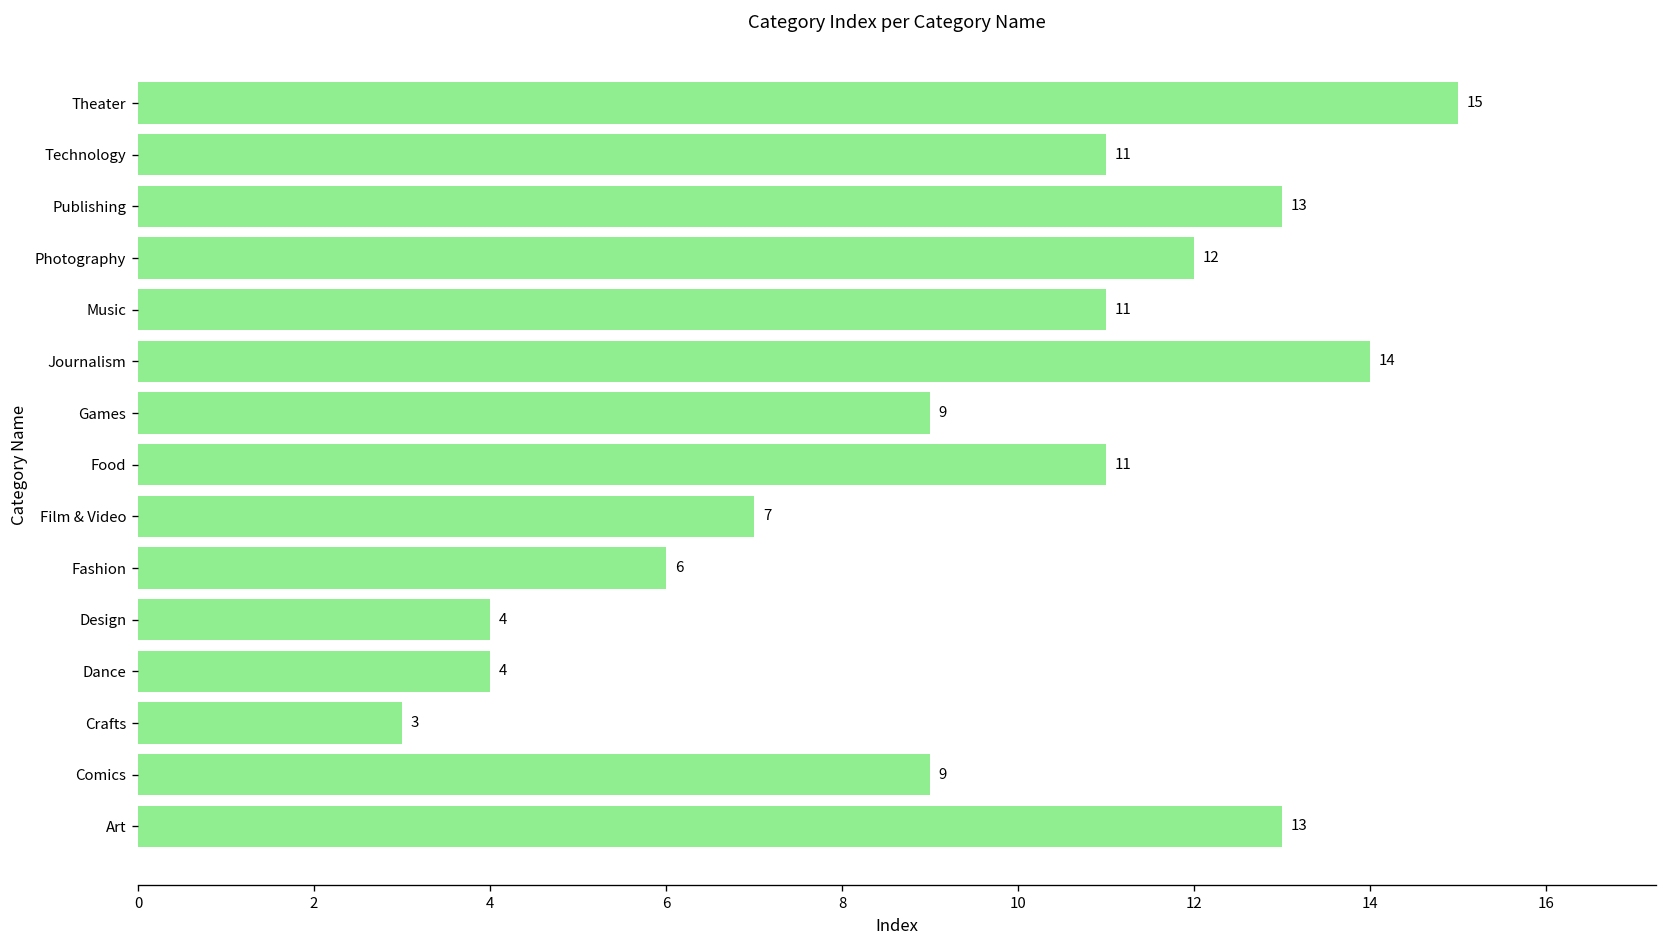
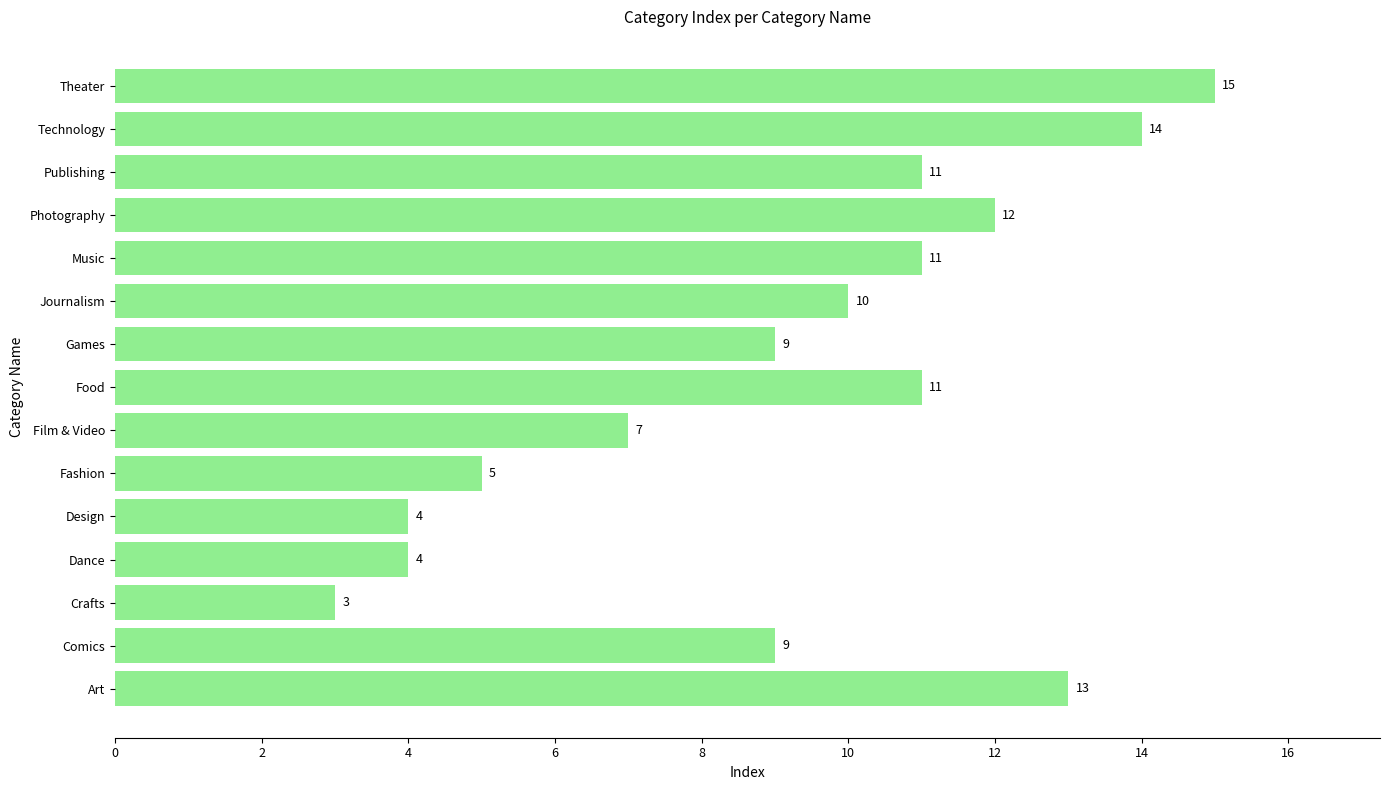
Technology: 11 -> 14
Publishing: 13 -> 11
Journalism: 14 -> 10
Fashion: 6 -> 5
